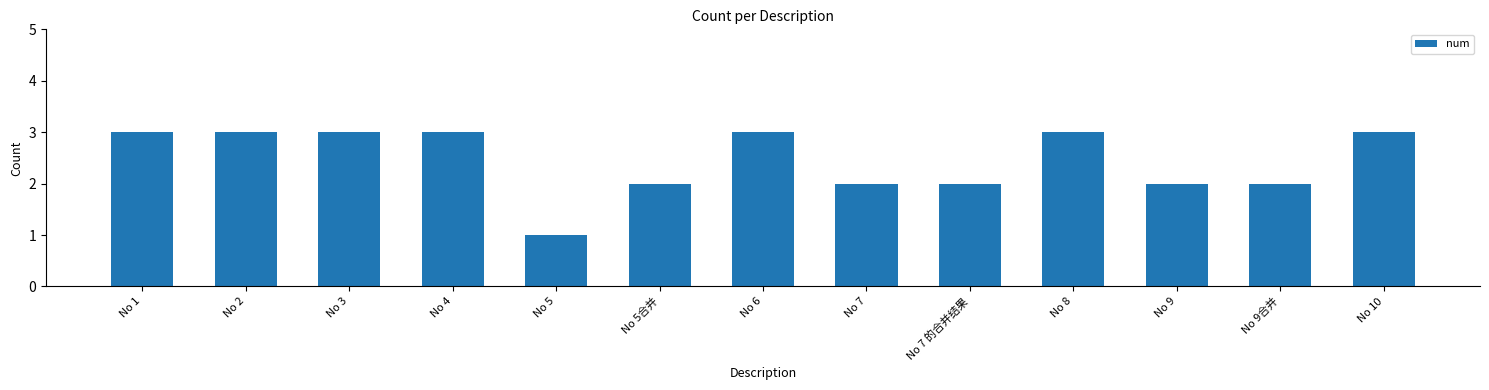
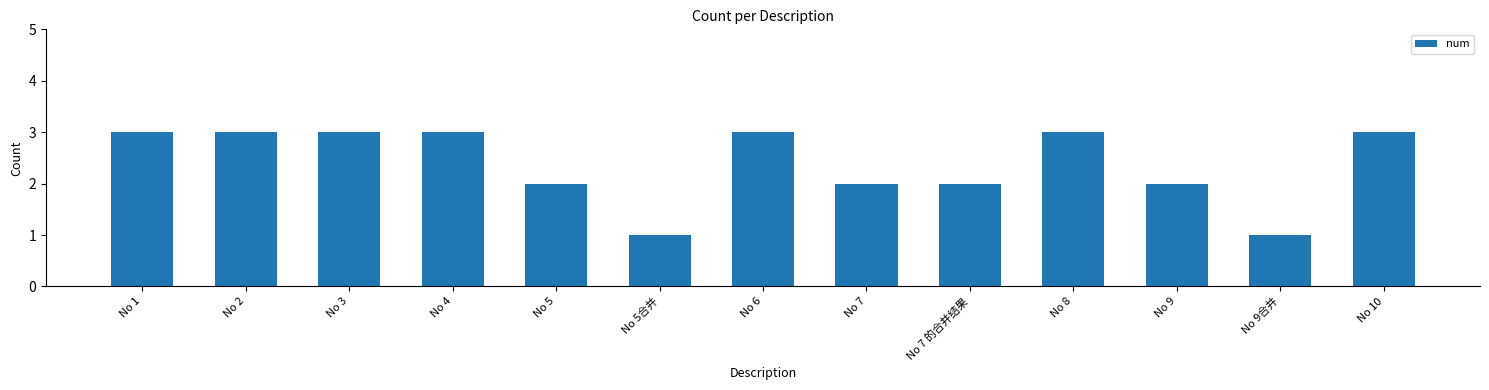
No 5: 1 -> 2
No 5合并: 2 -> 1
No 9合并: 2 -> 1
